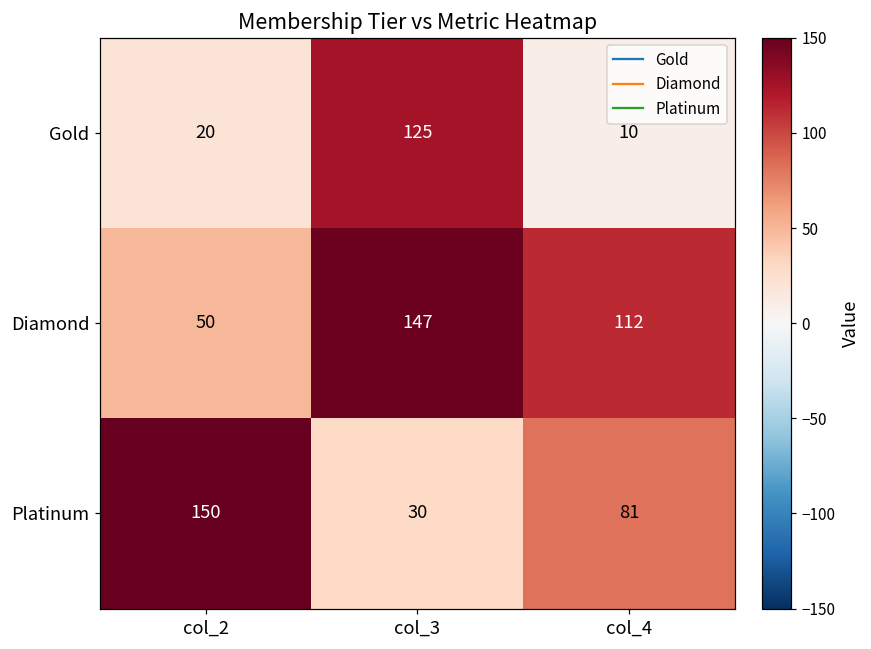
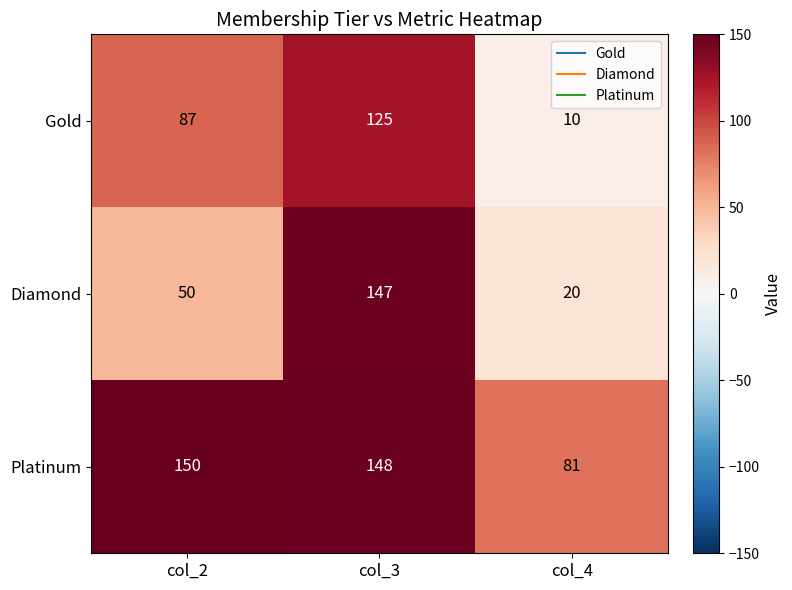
Gold, col_2: 20 -> 87
Diamond, col_4: 112 -> 20
Platinum, col_3: 30 -> 148
